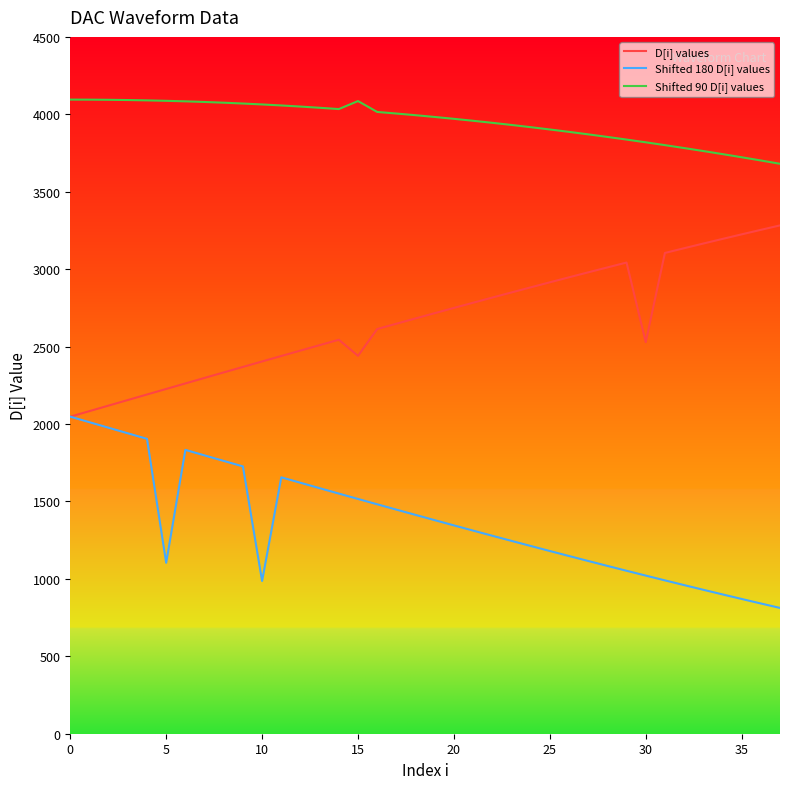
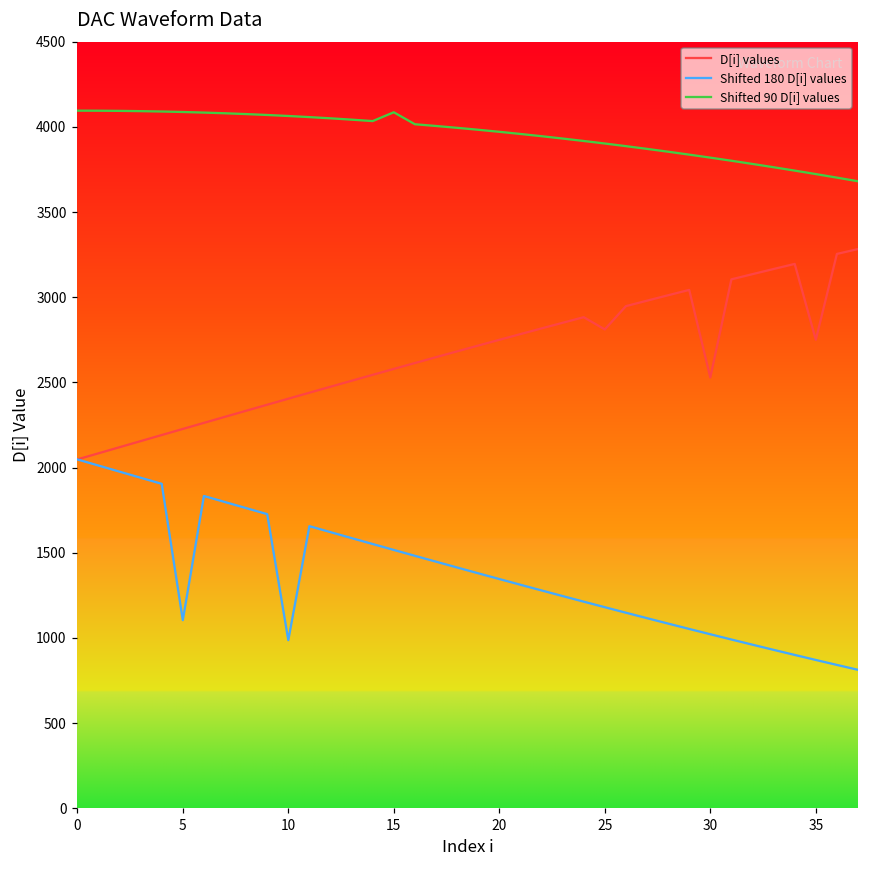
D[i] values, 15: 2440 -> 2580
D[i] values, 25: 2920 -> 2810
D[i] values, 35: 3220 -> 2750
